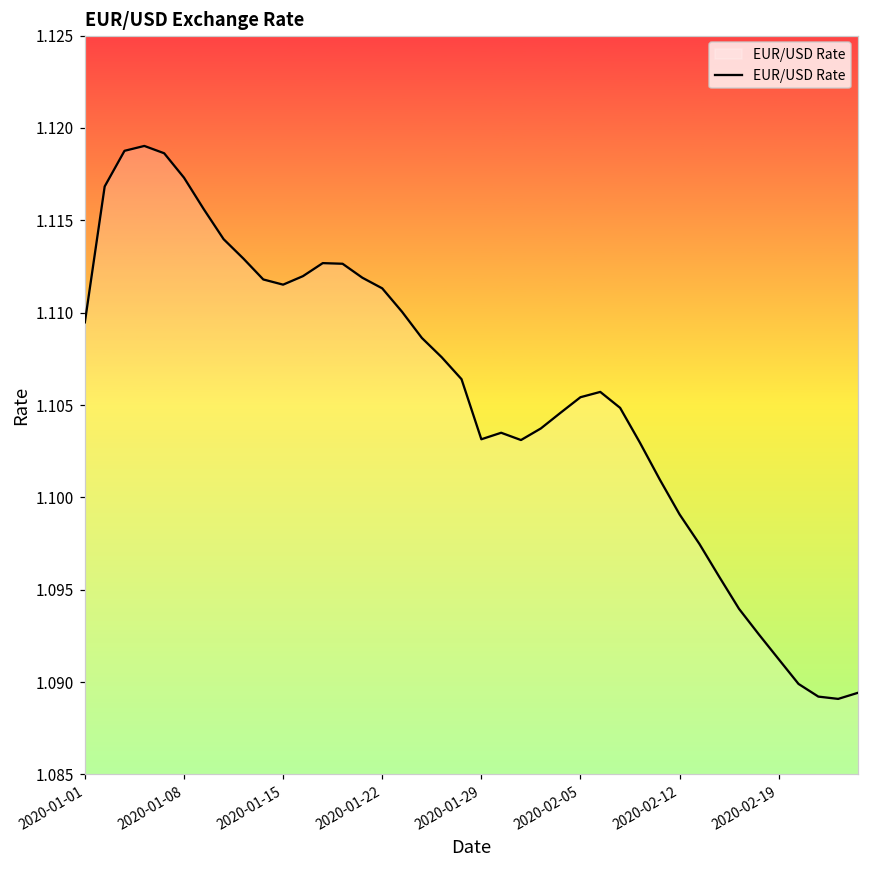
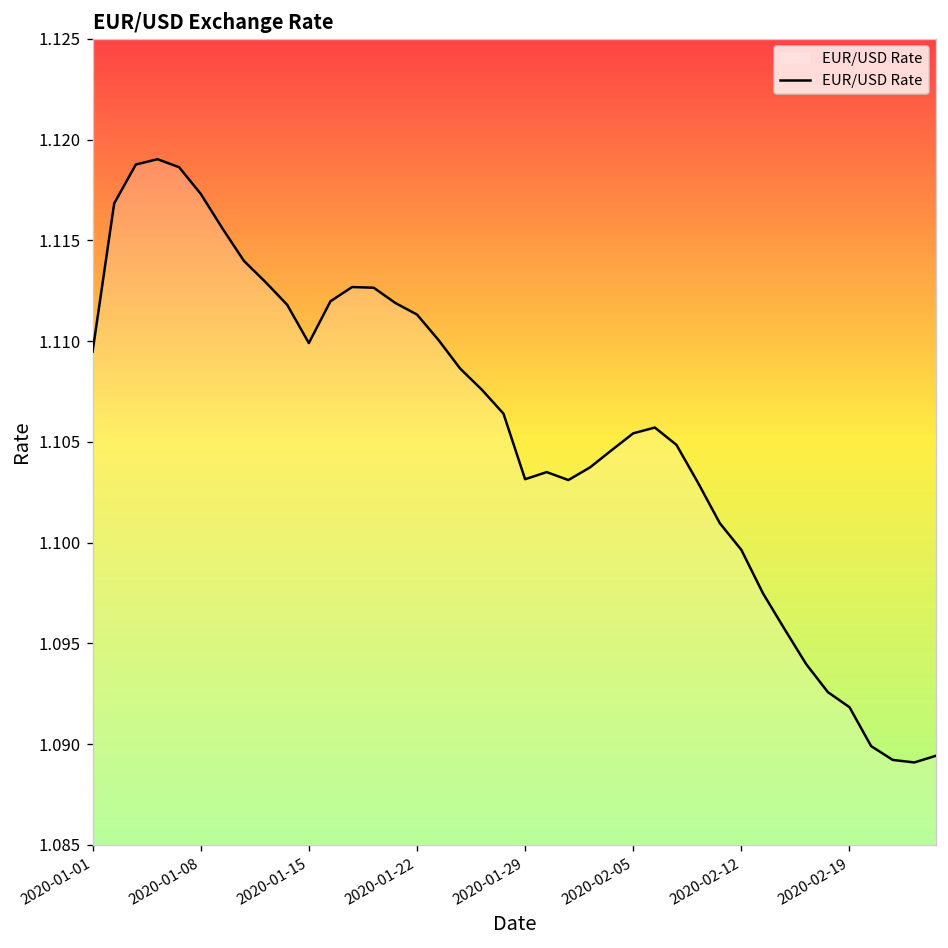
2020-01-15: 1.1115 -> 1.1099
2020-02-12: 1.0991 -> 1.0996
2020-02-19: 1.0912 -> 1.0918
